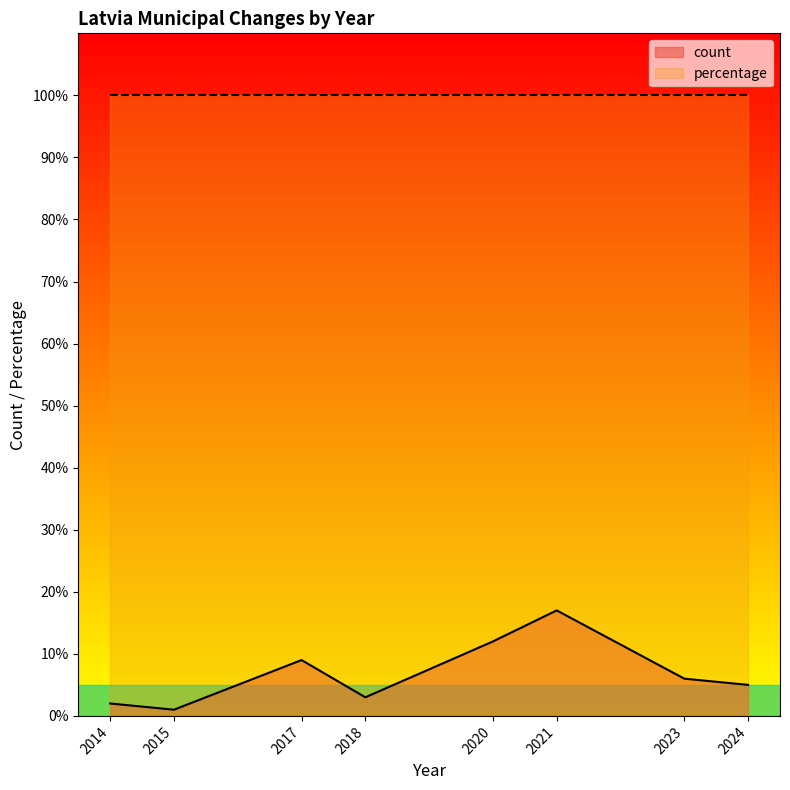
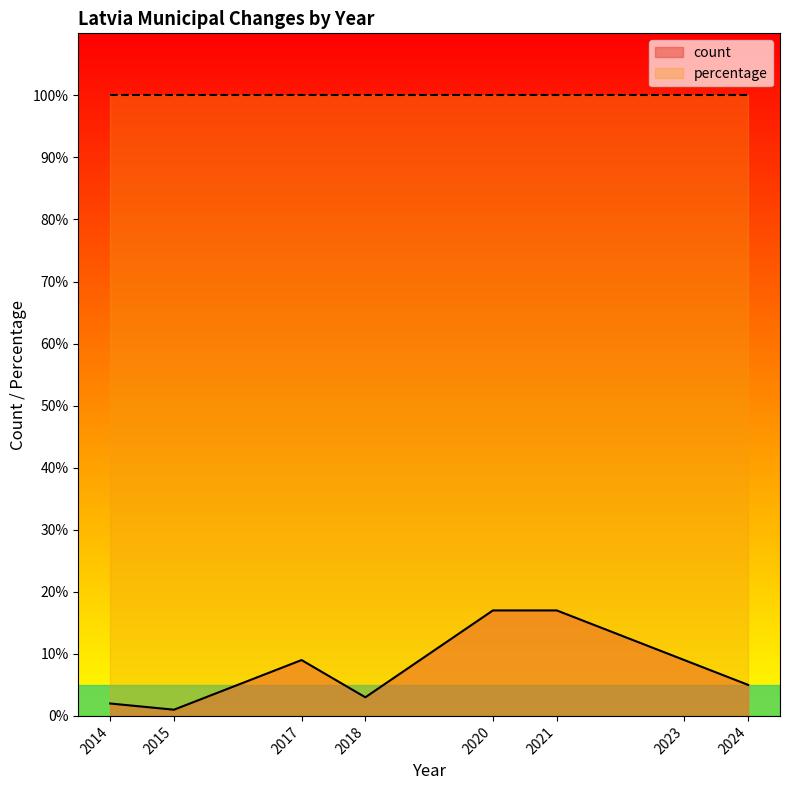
count, 2020: 12% -> 17%
count, 2023: 6% -> 9%
